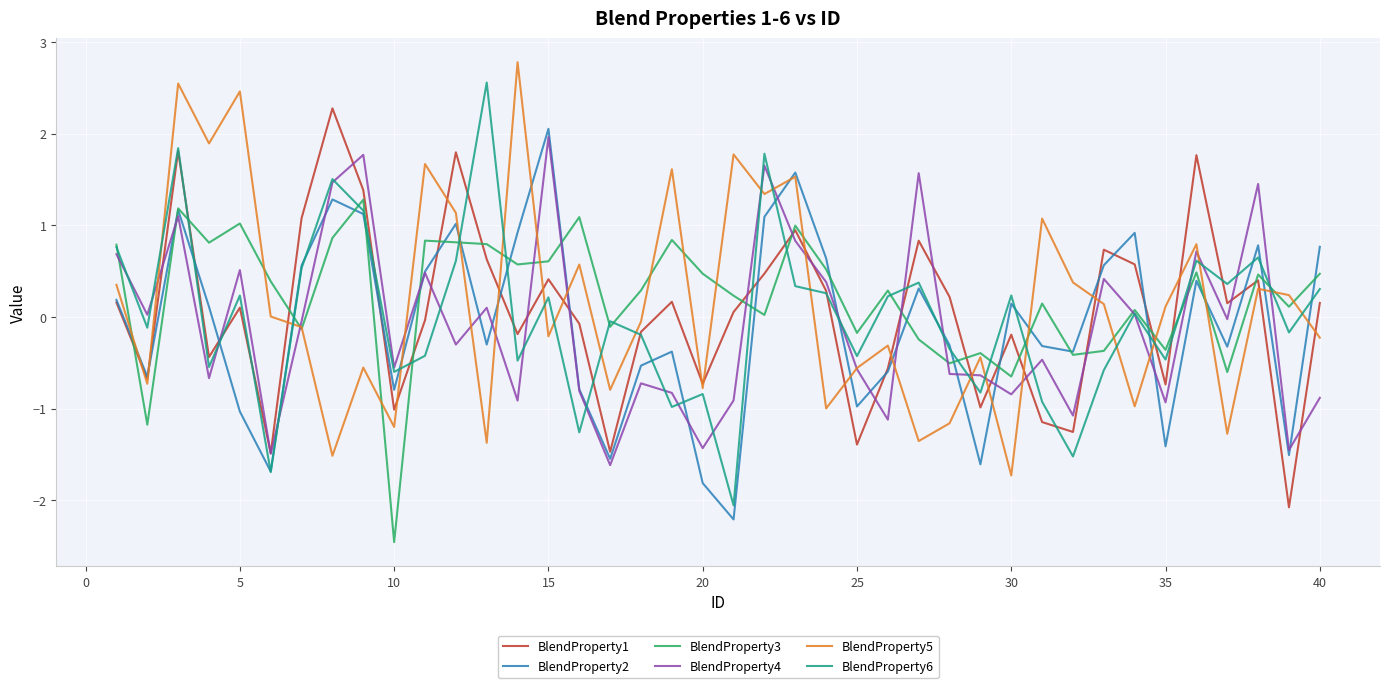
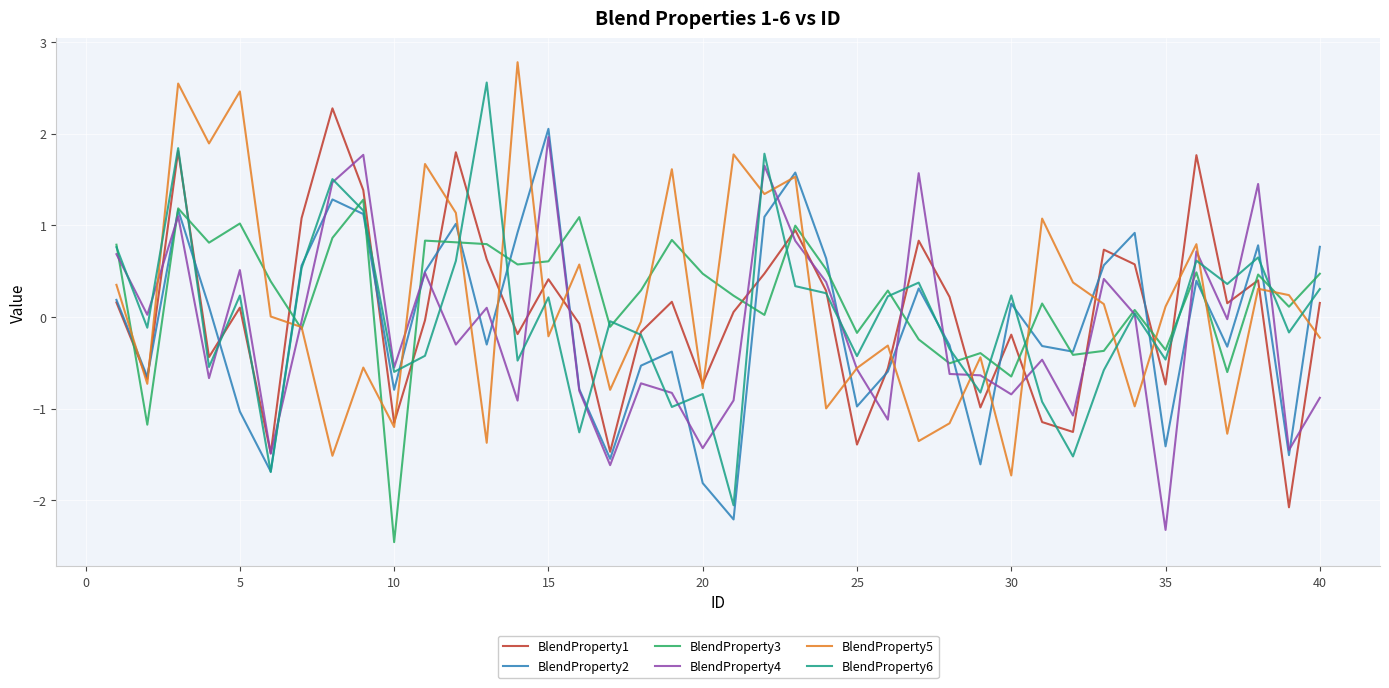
BlendProperty1, 10: -1.0 -> -1.2
BlendProperty4, 35: -0.9 -> -2.3
